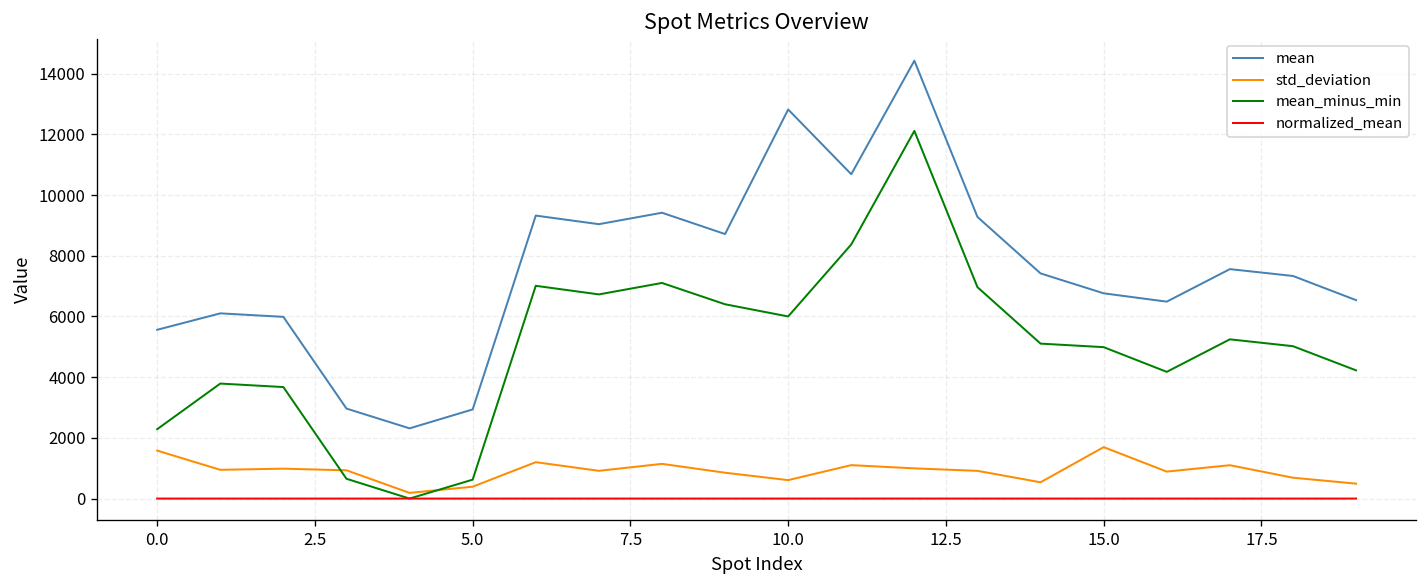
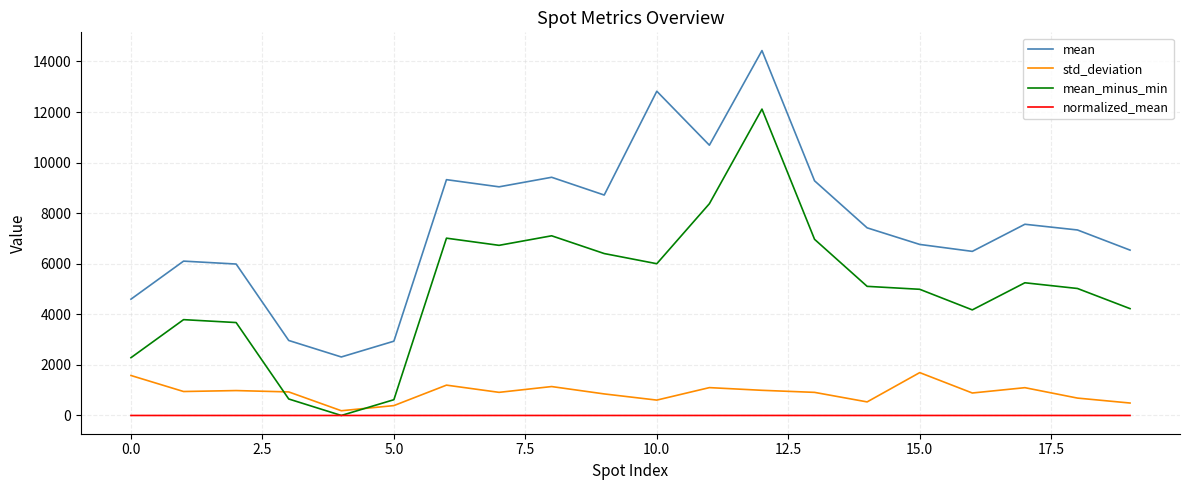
mean, 0.0: 5600 -> 4600
